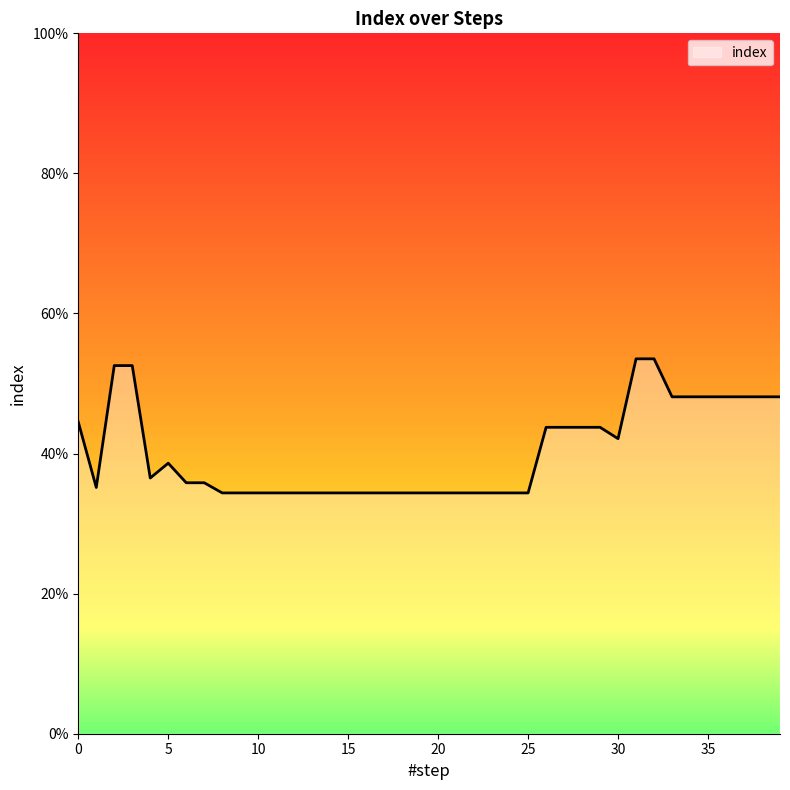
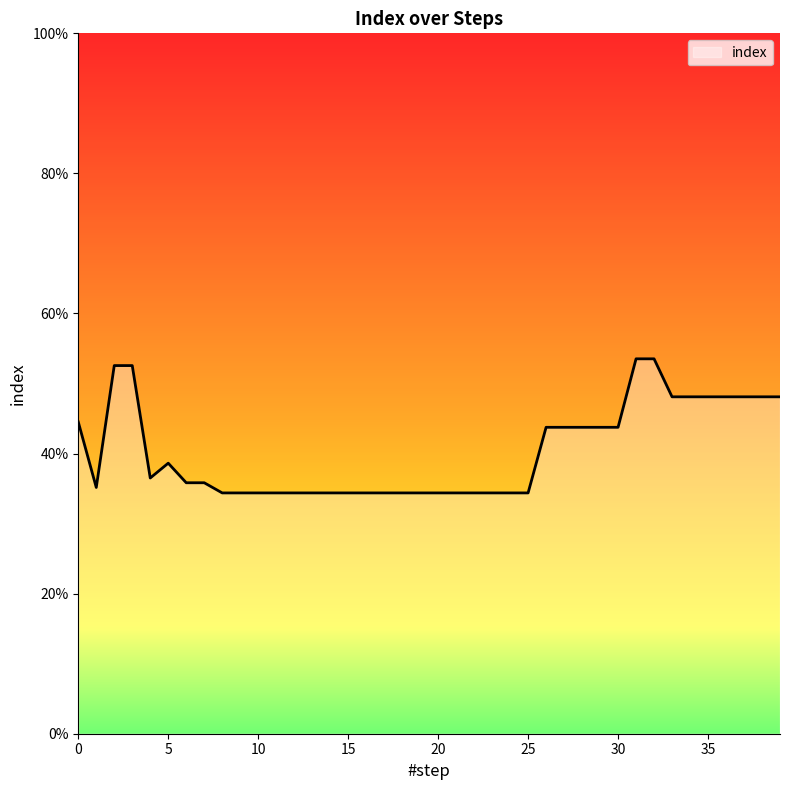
30: 42% -> 44%
